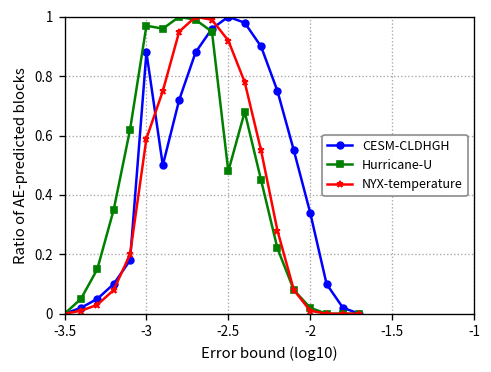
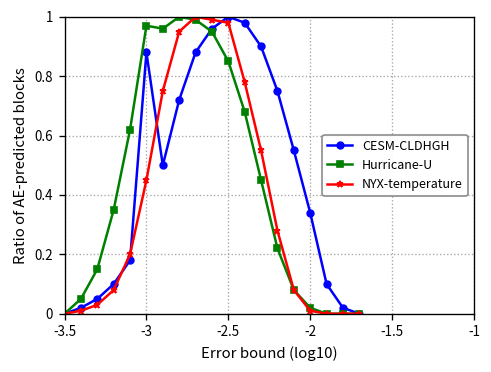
NYX-temperature, -3: 0.59 -> 0.45
Hurricane-U, -2.5: 0.48 -> 0.85
NYX-temperature, -2.5: 0.92 -> 0.98
